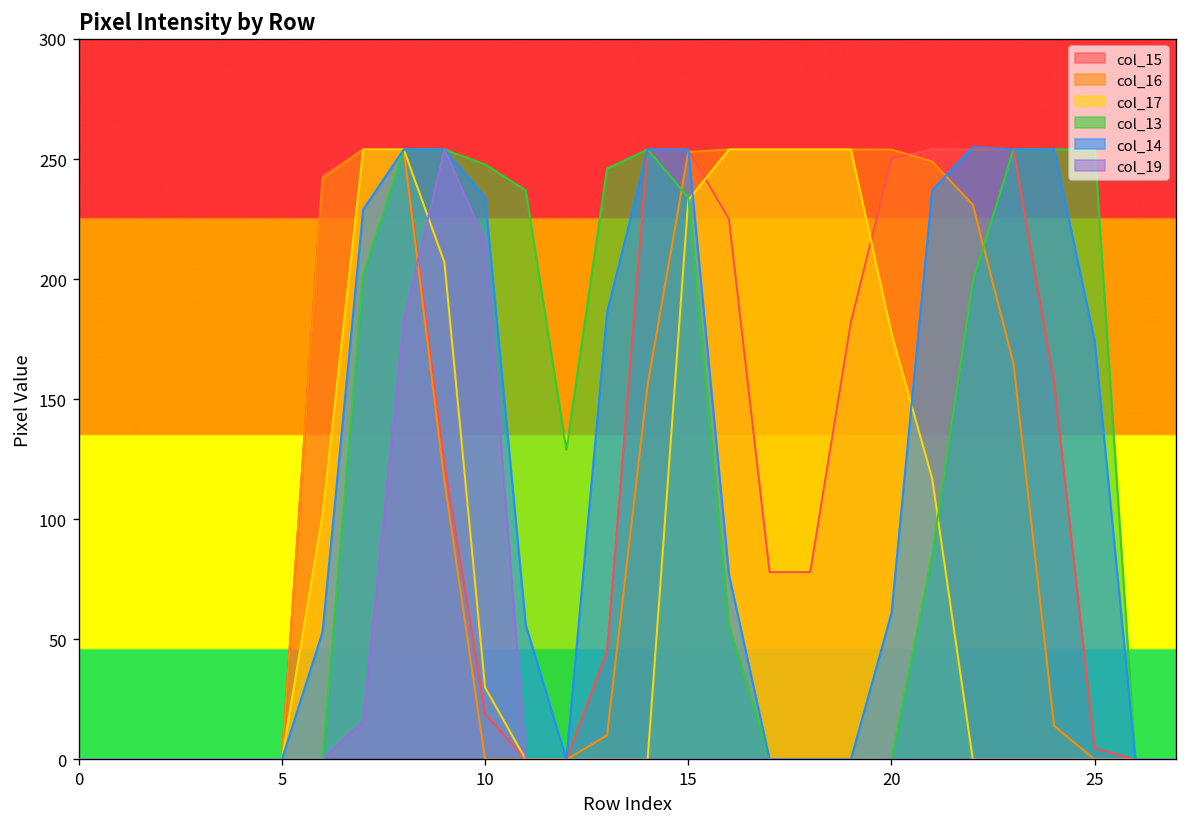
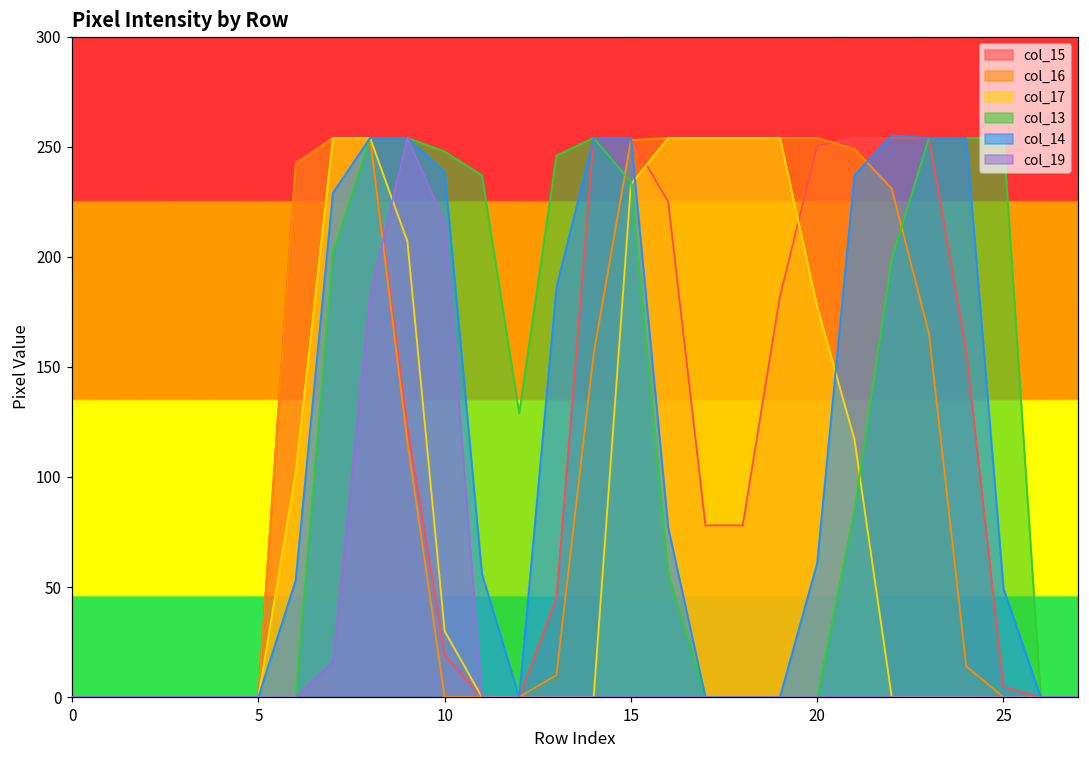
col_14, 10: 234 -> 239
col_14, 25: 174 -> 49
